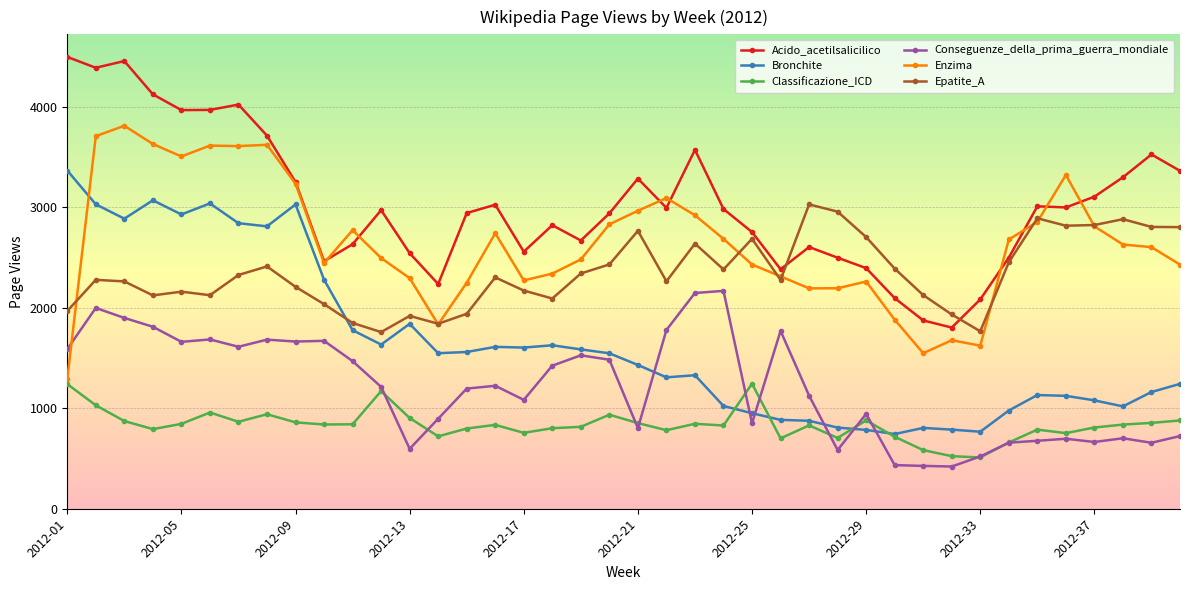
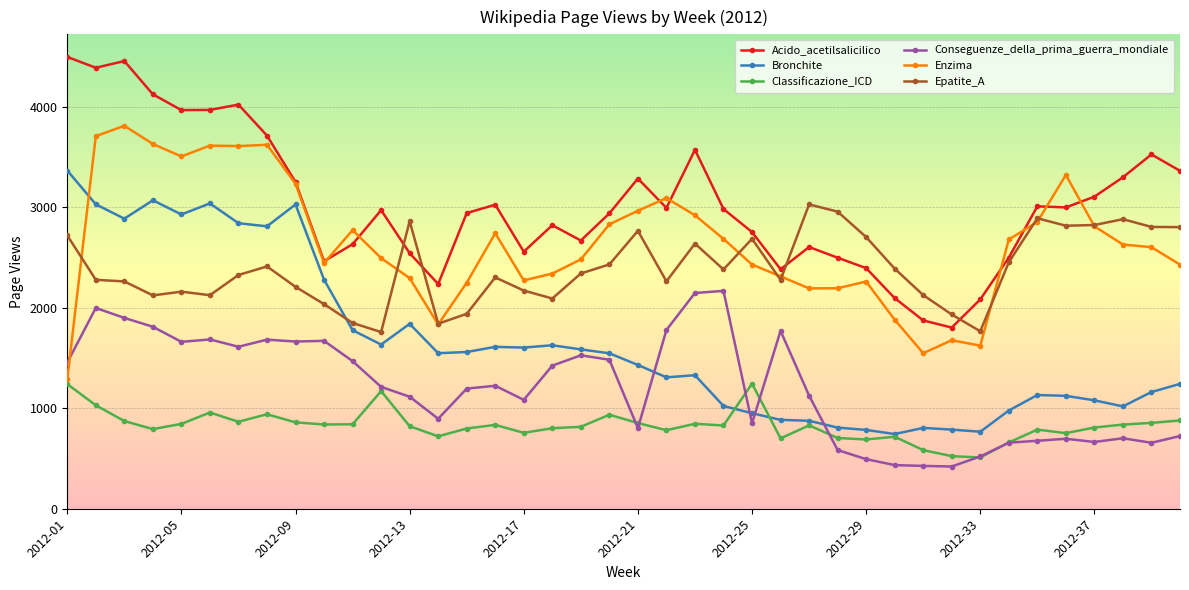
Conseguenze_della_prima_guerra_mondiale, 2012-01: 1590 -> 1450
Epatite_A, 2012-01: 1970 -> 2720
Classificazione_ICD, 2012-13: 900 -> 820
Conseguenze_della_prima_guerra_mondiale, 2012-13: 600 -> 1110
Epatite_A, 2012-13: 1920 -> 2860
Classificazione_ICD, 2012-29: 880 -> 690
Conseguenze_della_prima_guerra_mondiale, 2012-29: 940 -> 490
